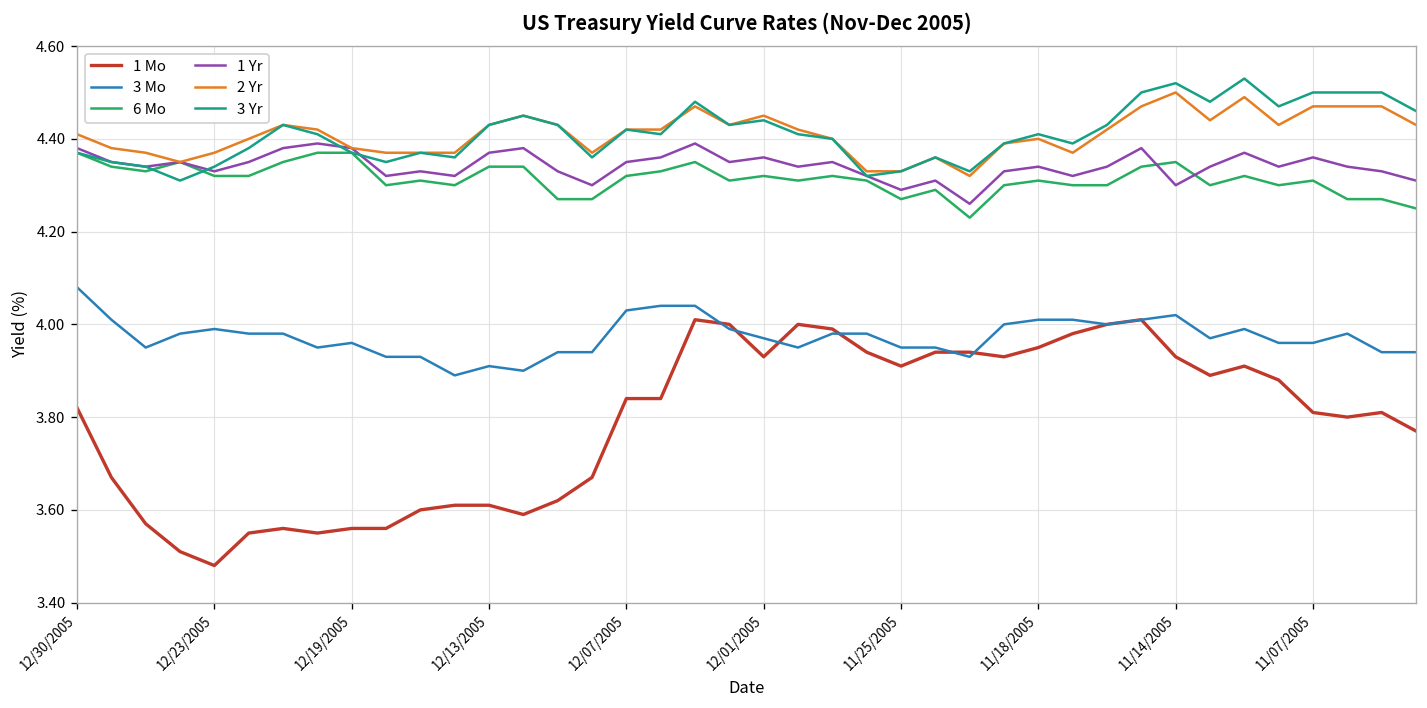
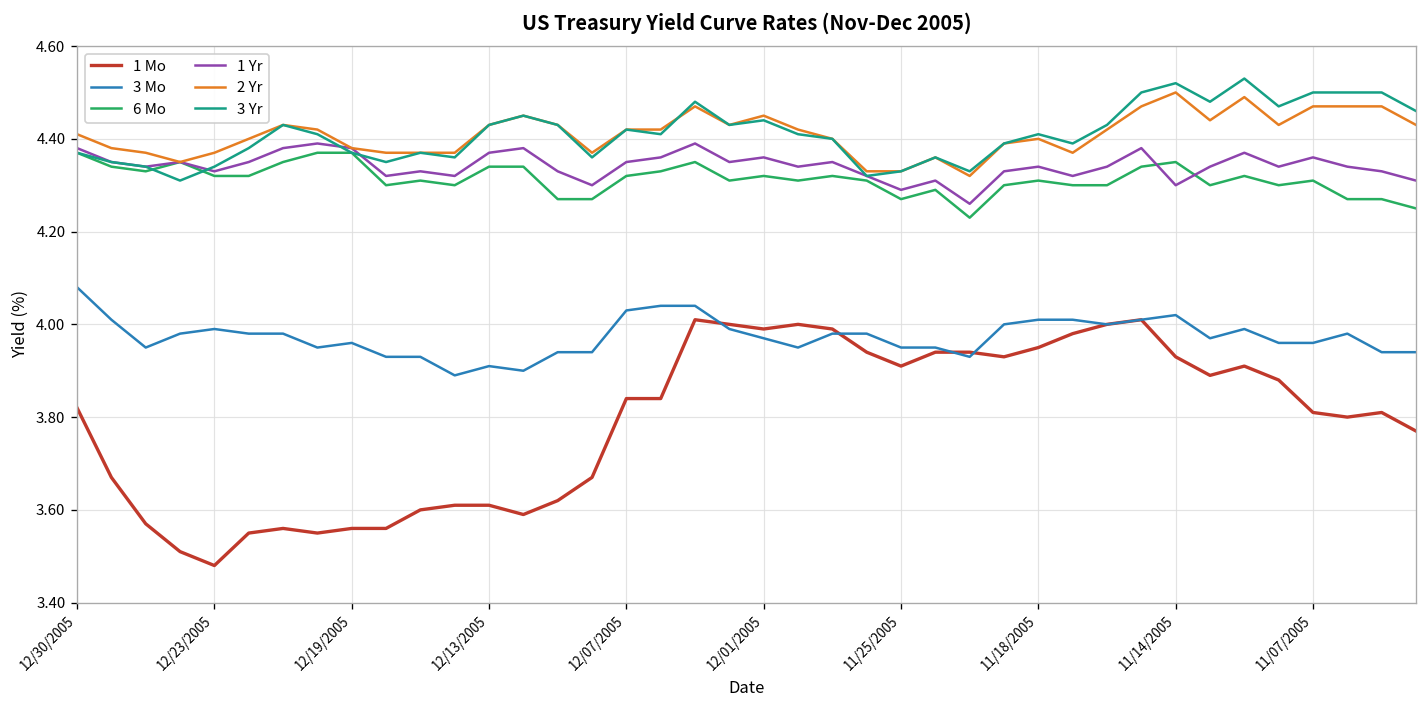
1 Mo, 12/01/2005: 3.93 -> 3.99
